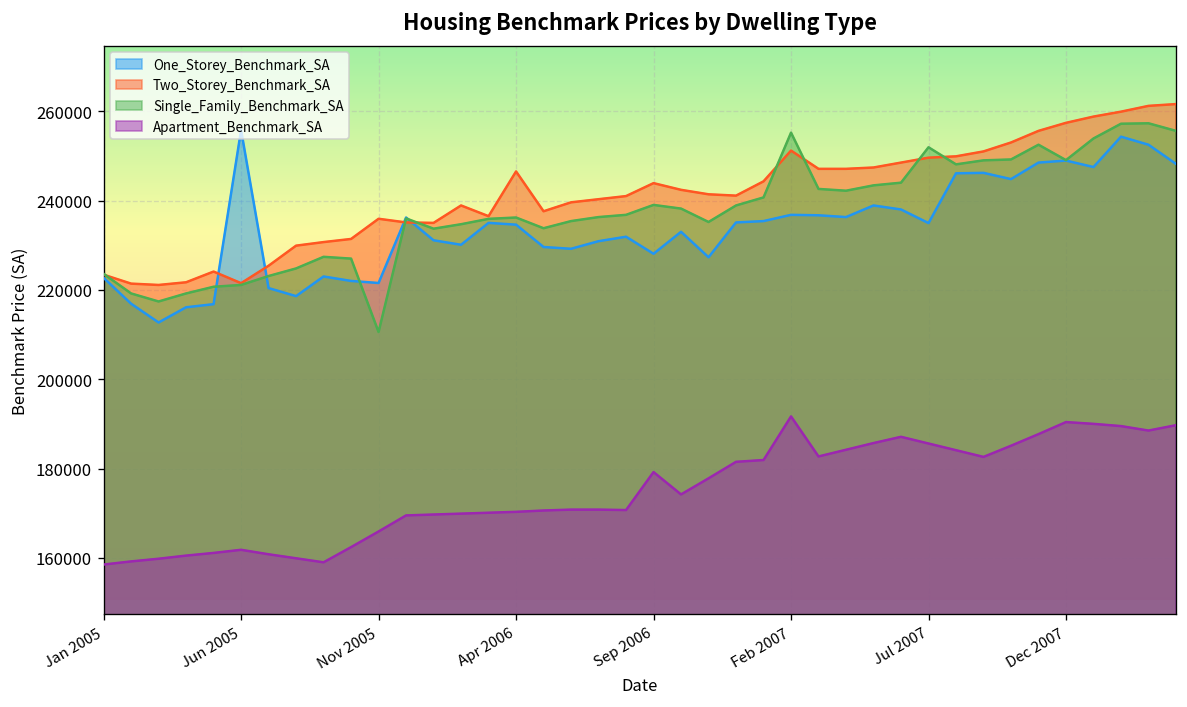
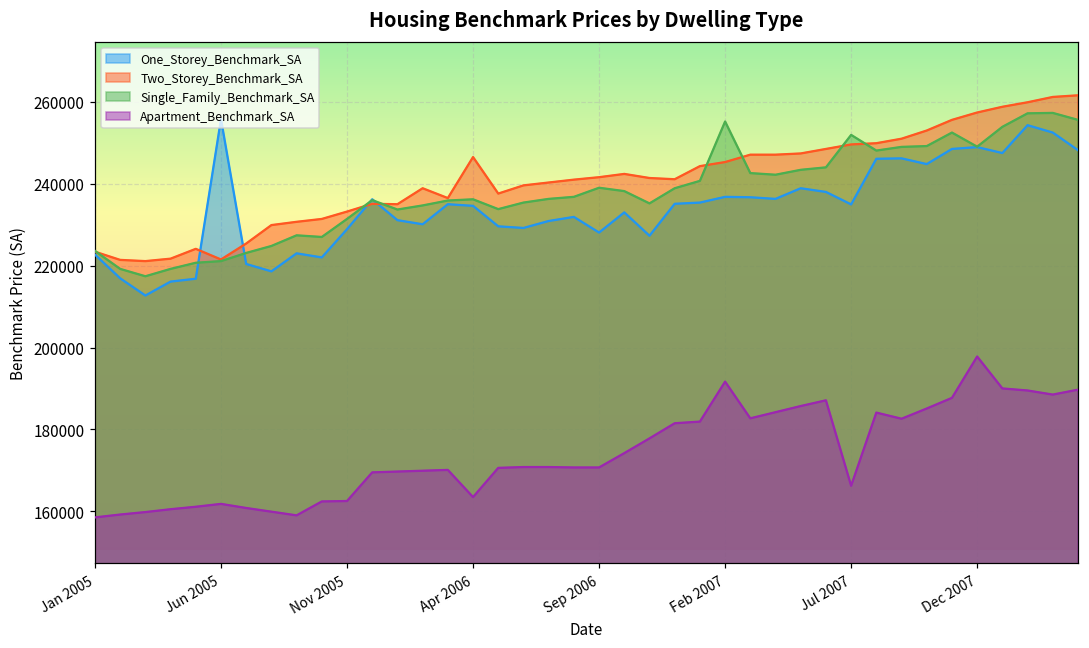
One_Storey_Benchmark_SA, Nov 2005: 222000 -> 229000
Two_Storey_Benchmark_SA, Nov 2005: 236000 -> 233000
Single_Family_Benchmark_SA, Nov 2005: 211000 -> 231000
Apartment_Benchmark_SA, Nov 2005: 166000 -> 163000
Apartment_Benchmark_SA, Apr 2006: 170000 -> 163000
Two_Storey_Benchmark_SA, Sep 2006: 244000 -> 242000
Apartment_Benchmark_SA, Sep 2006: 179000 -> 171000
Two_Storey_Benchmark_SA, Feb 2007: 251000 -> 245000
Apartment_Benchmark_SA, Jul 2007: 186000 -> 166000
Apartment_Benchmark_SA, Dec 2007: 190000 -> 198000
